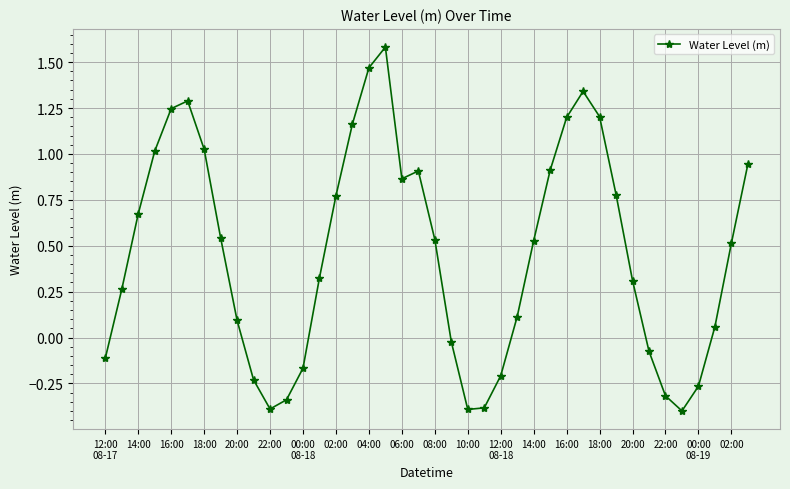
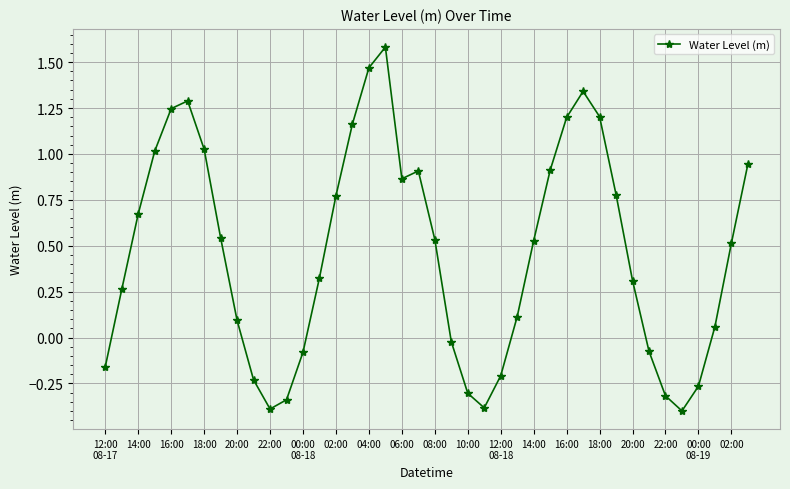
12:00 08-17: -0.11 -> -0.16
00:00 08-18: -0.17 -> -0.08
10:00: -0.39 -> -0.30
